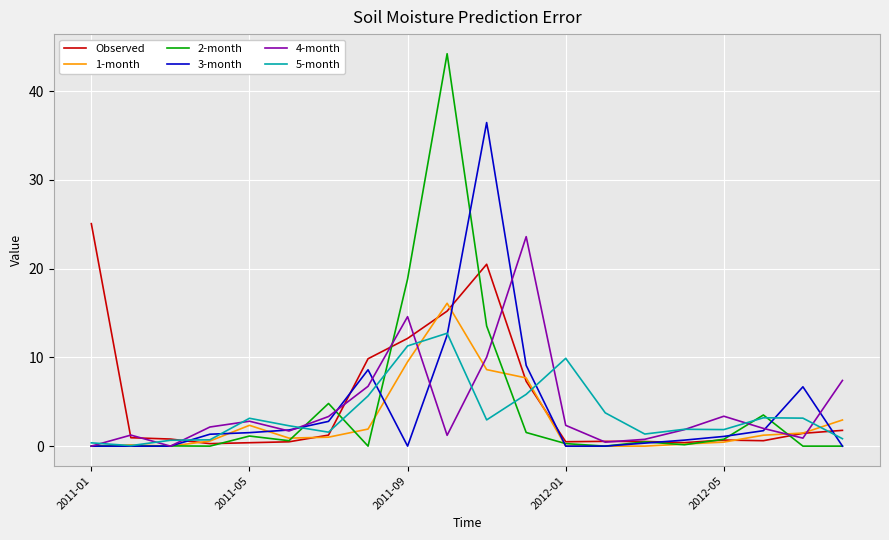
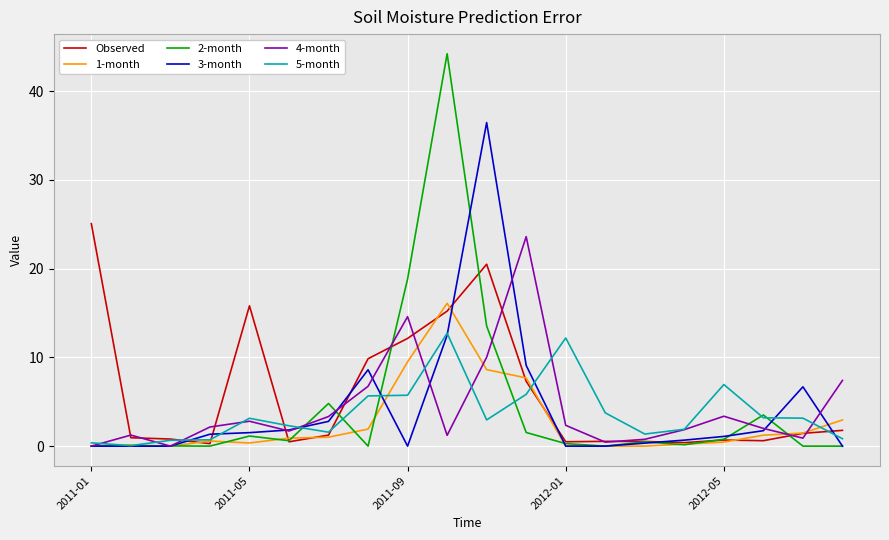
Observed, 2011-05: 0 -> 16
1-month, 2011-05: 2 -> 0
5-month, 2011-09: 11 -> 6
5-month, 2012-01: 10 -> 12
5-month, 2012-05: 2 -> 7
